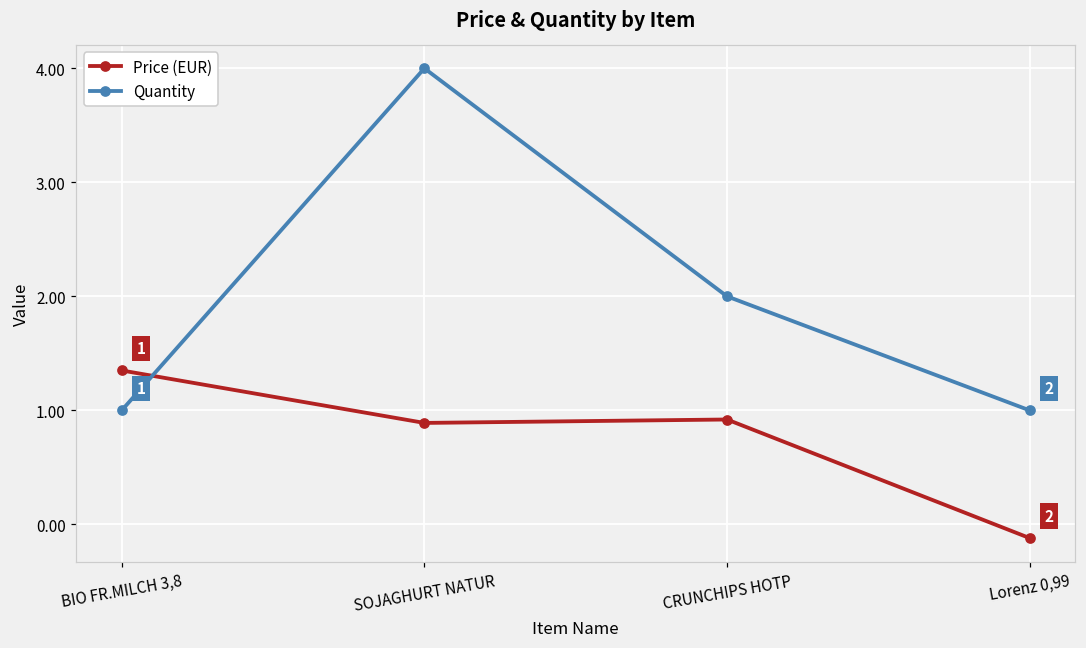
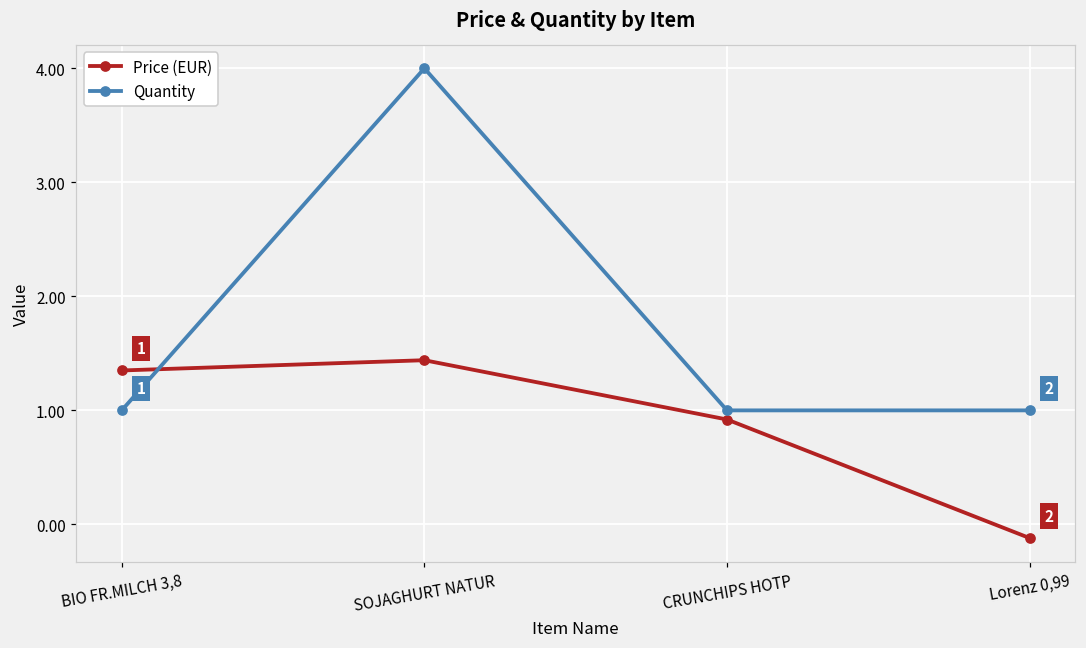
Price (EUR), SOJAGHURT NATUR: 0.89 -> 1.44
Quantity, CRUNCHIPS HOTP: 2 -> 1
